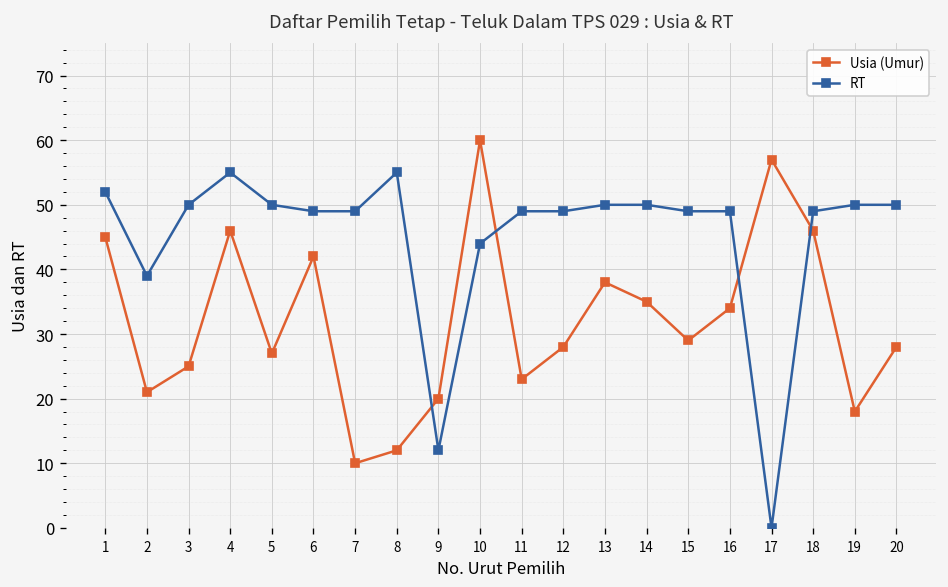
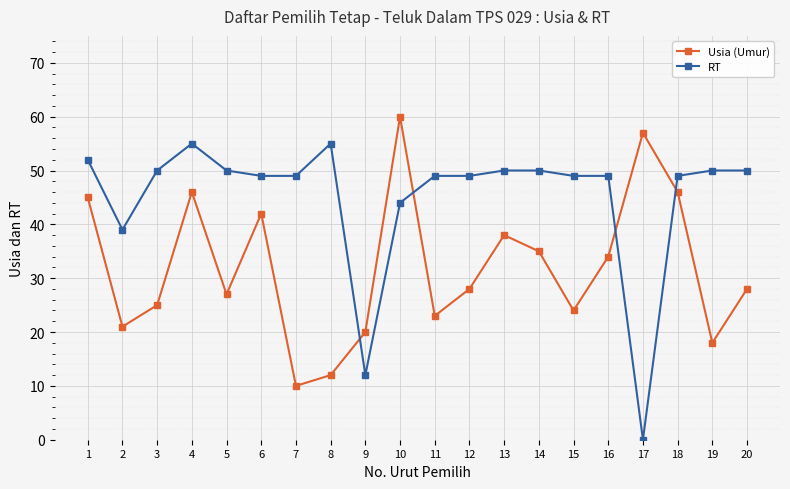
Usia (Umur), 15: 29 -> 24
